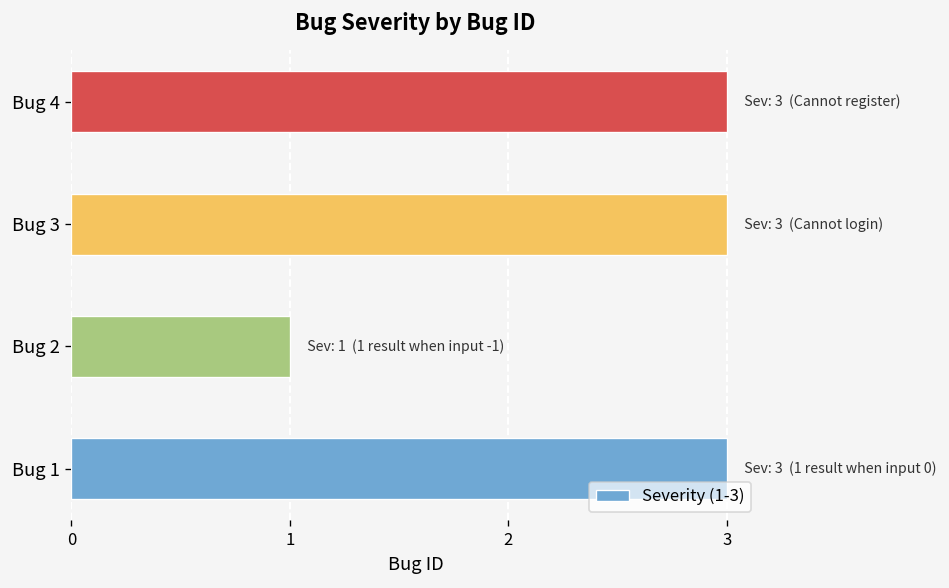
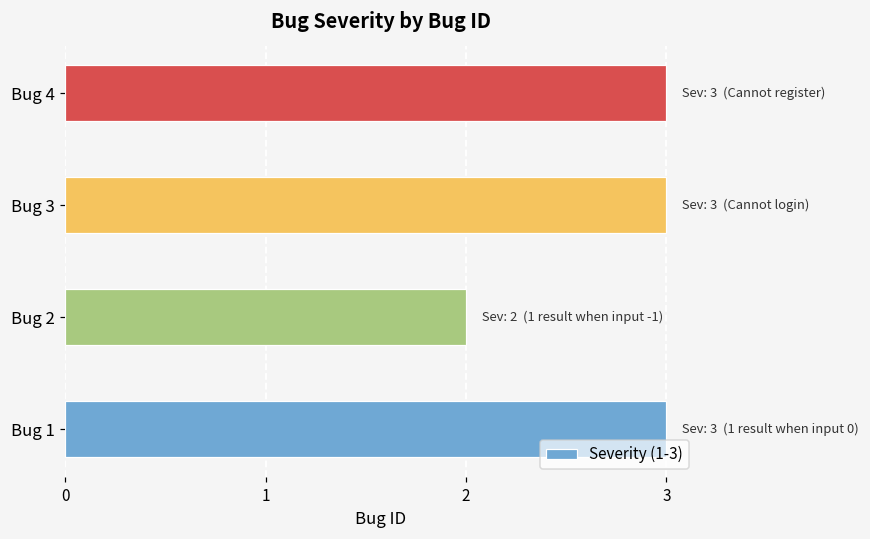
Bug 2: 1 -> 2
